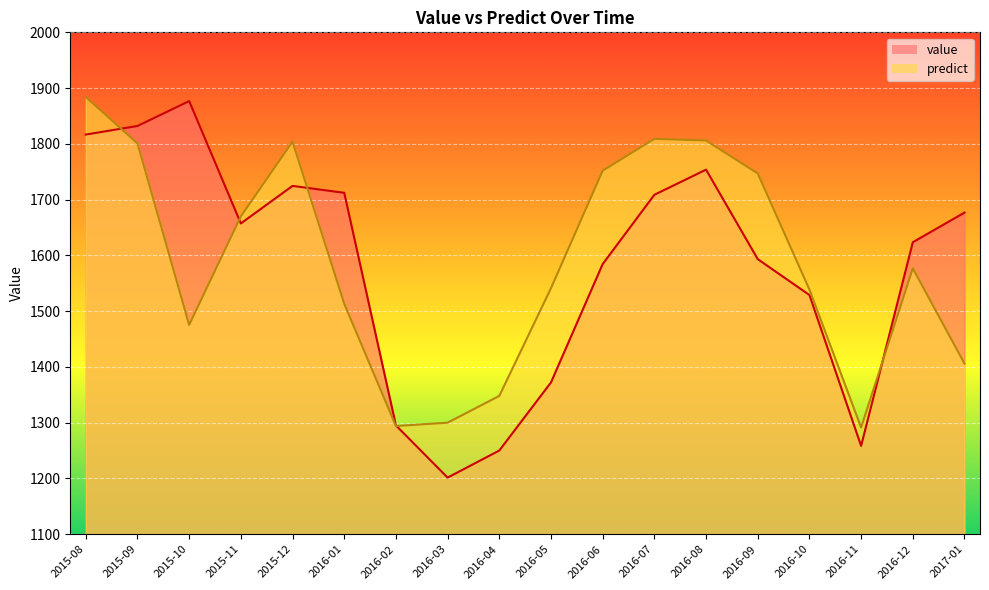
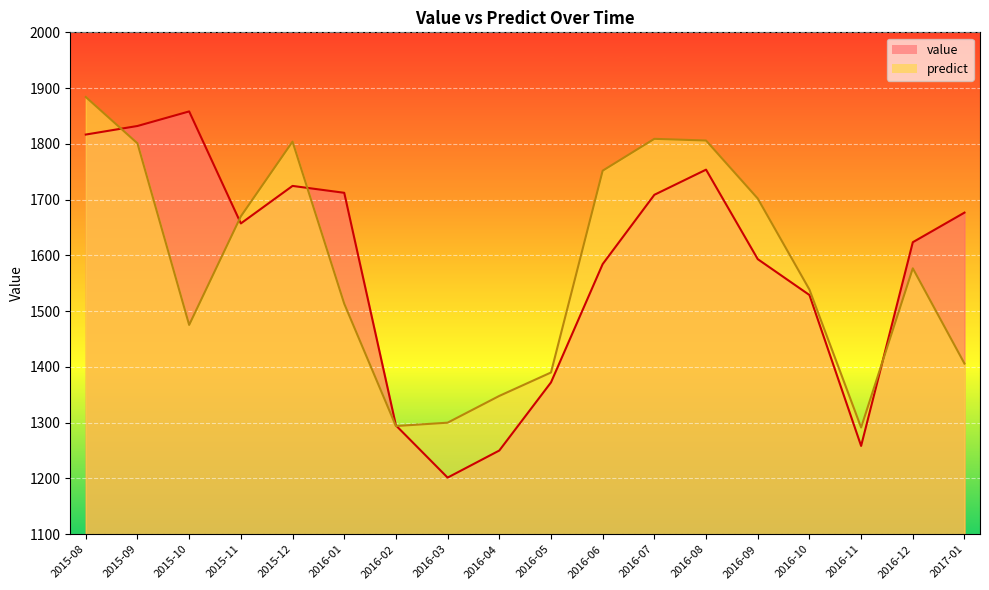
value, 2015-10: 1880 -> 1860
predict, 2016-05: 1540 -> 1390
predict, 2016-09: 1750 -> 1700
